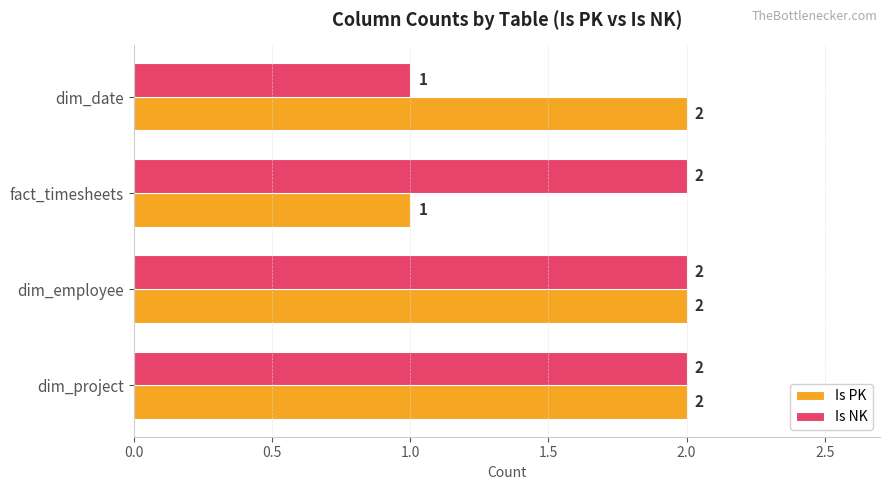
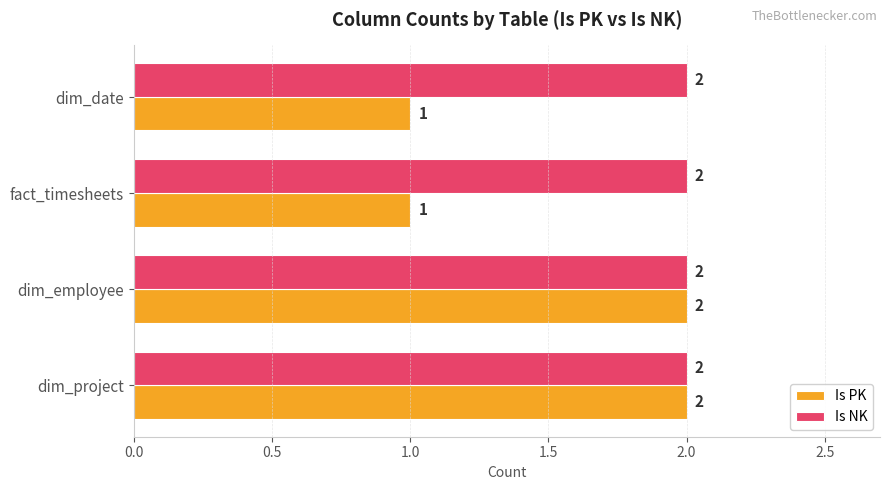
Is NK, dim_date: 1 -> 2
Is PK, dim_date: 2 -> 1
